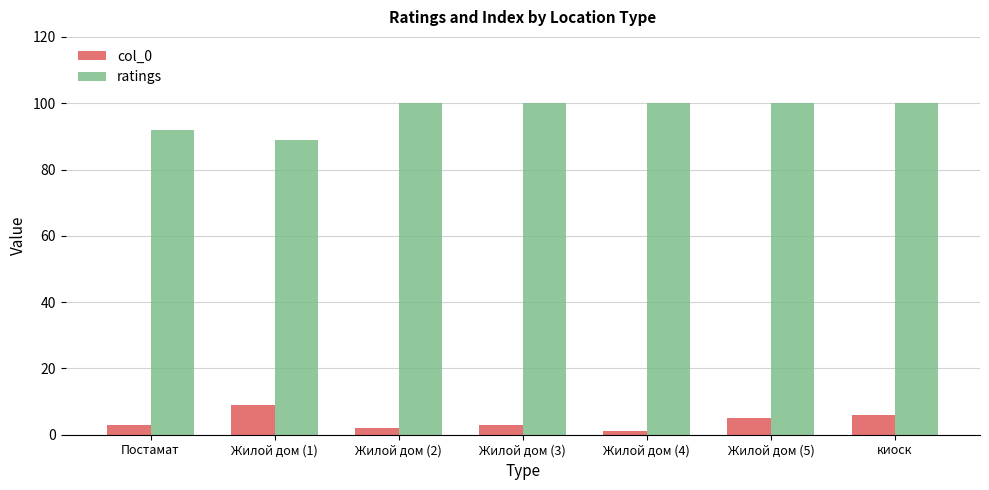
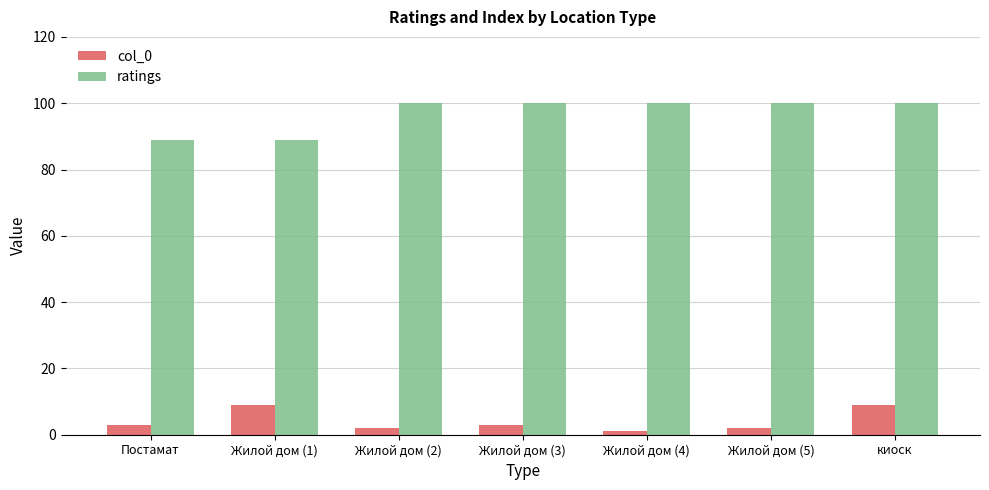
ratings, Постамат: 92 -> 89
col_0, Жилой дом (5): 5 -> 2
col_0, киоск: 6 -> 9
